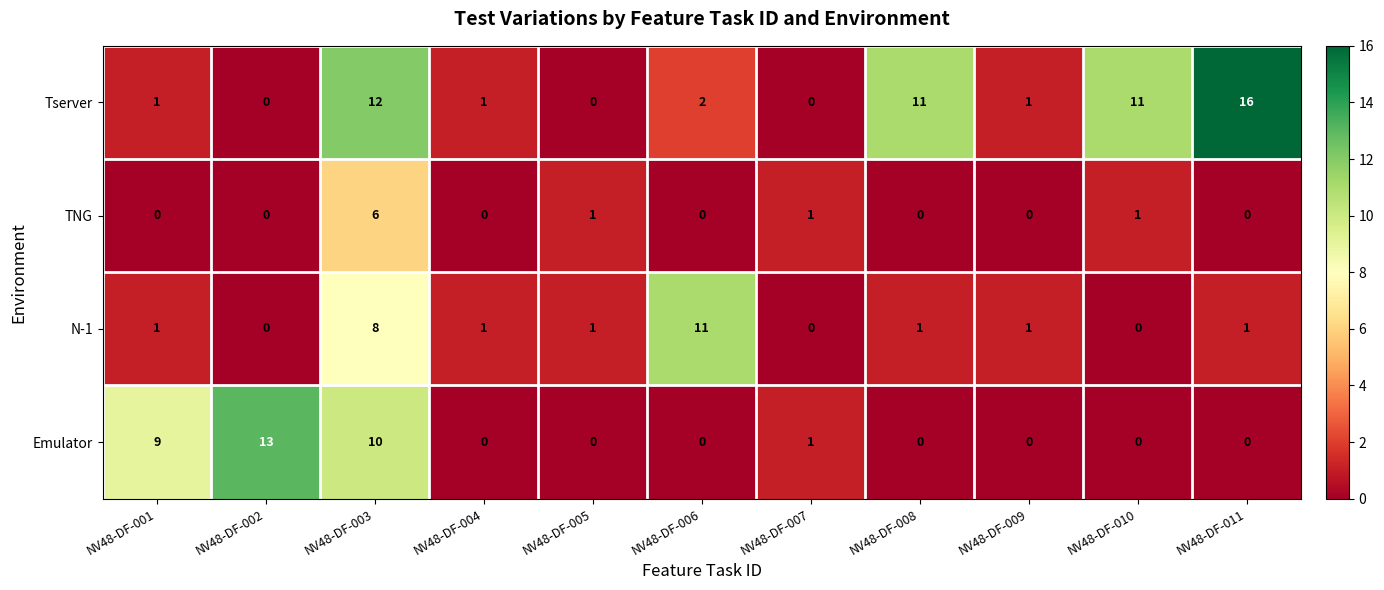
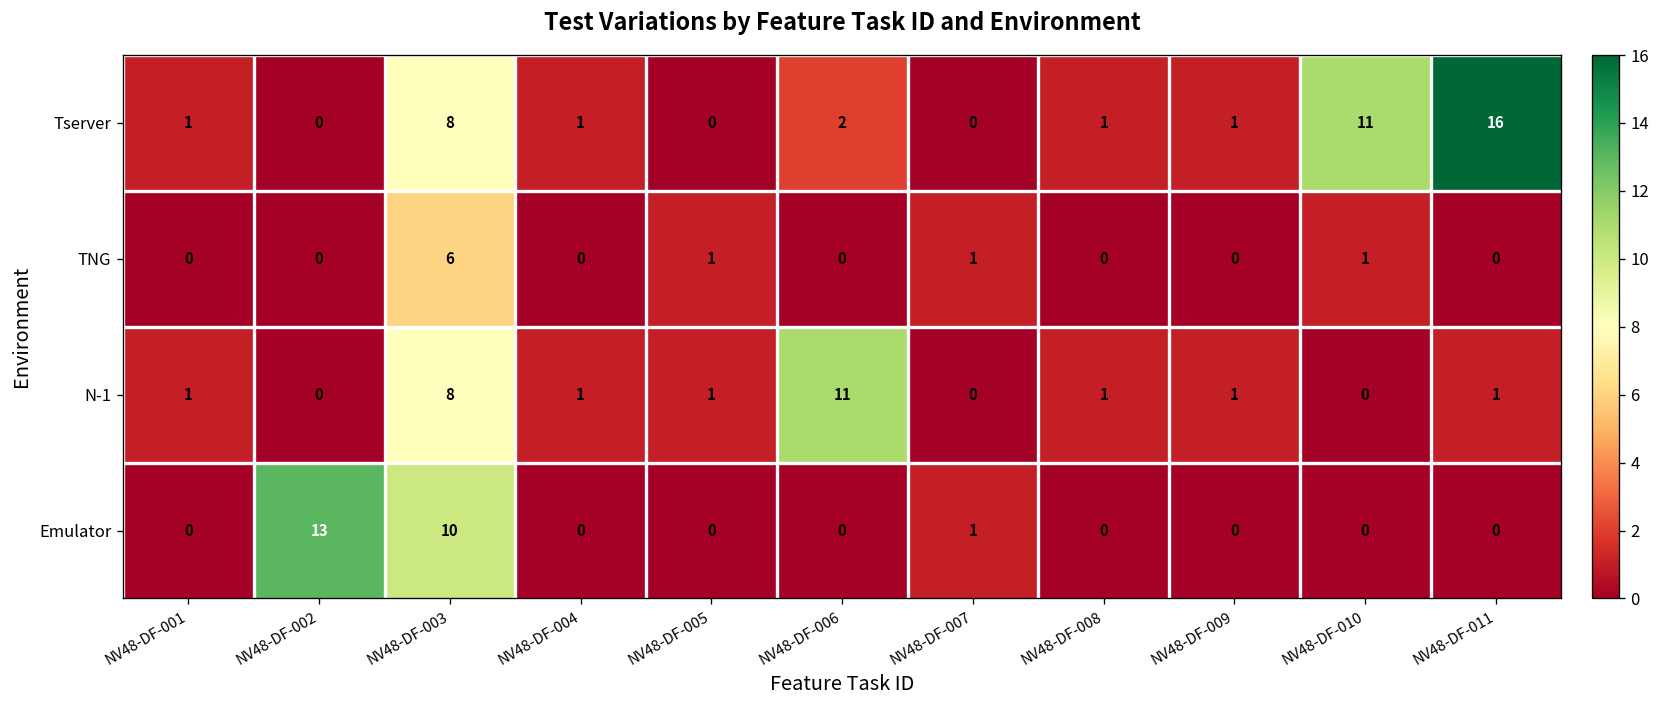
Tserver, NV48-DF-003: 12 -> 8
Tserver, NV48-DF-008: 11 -> 1
Emulator, NV48-DF-001: 9 -> 0
